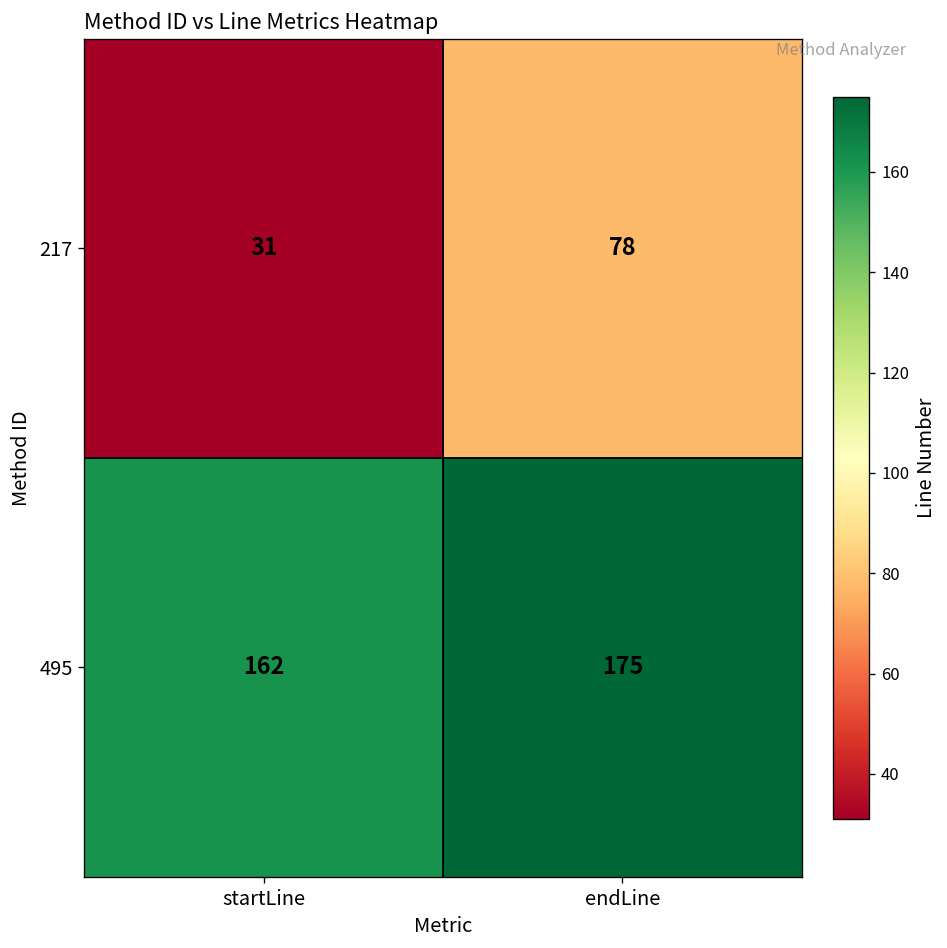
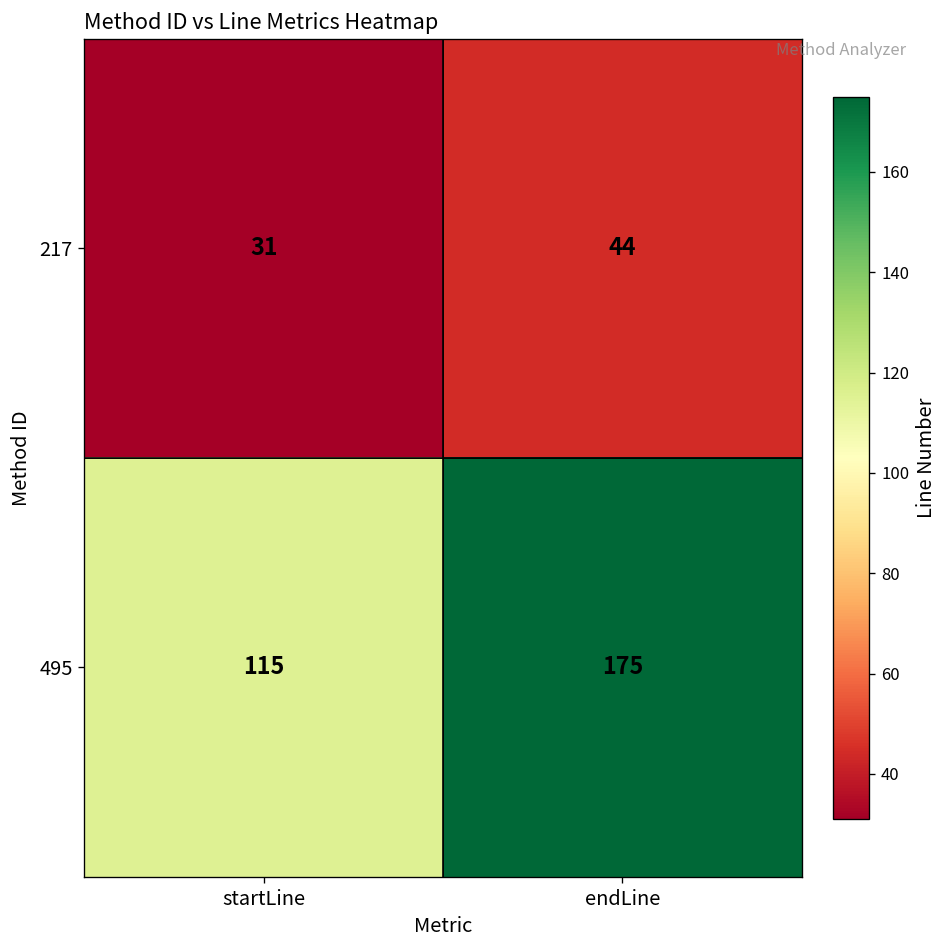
217, endLine: 78 -> 44
495, startLine: 162 -> 115
